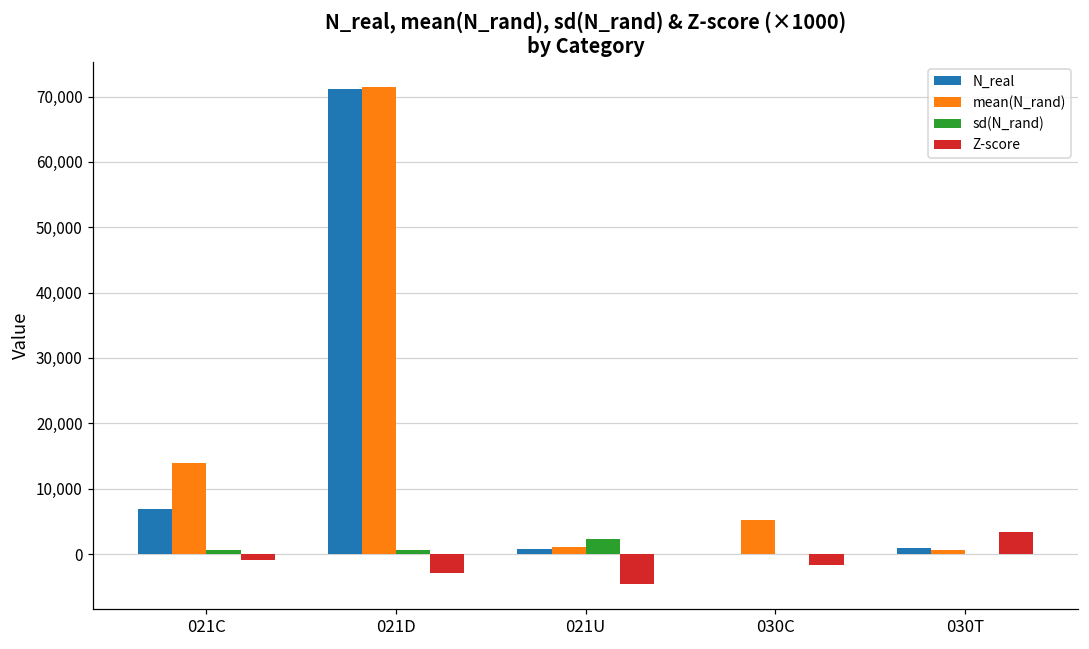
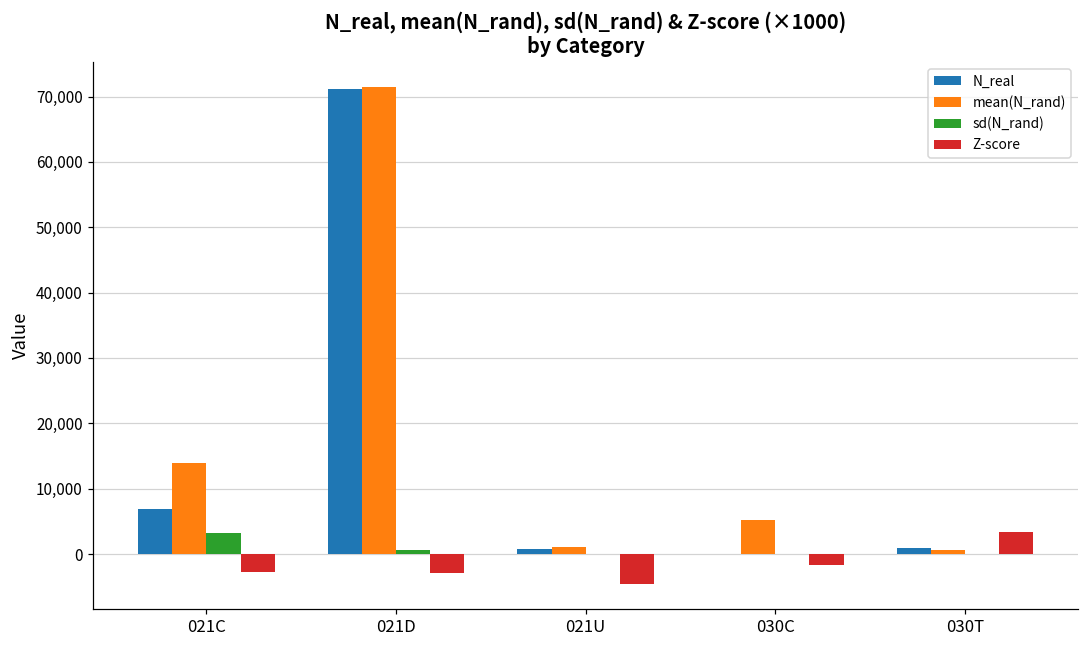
sd(N_rand), 021C: 1,000 -> 3,000
Z-score, 021C: -1,000 -> -3,000
sd(N_rand), 021U: 2,000 -> 0
